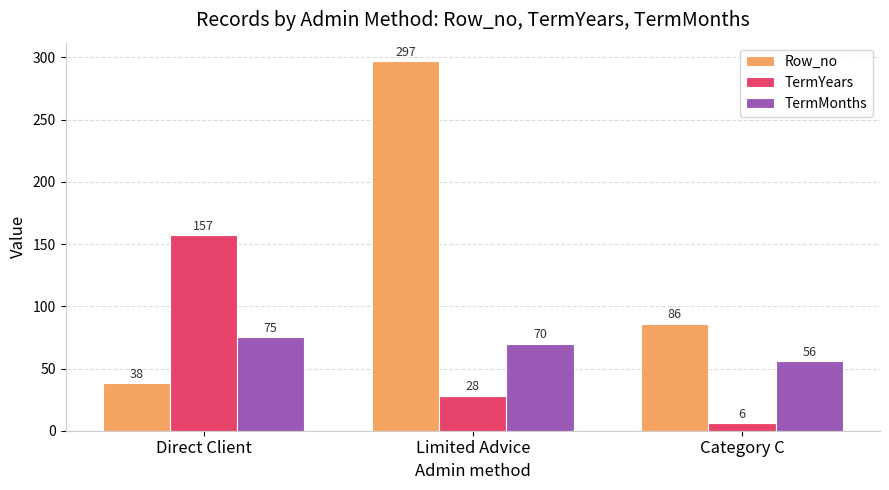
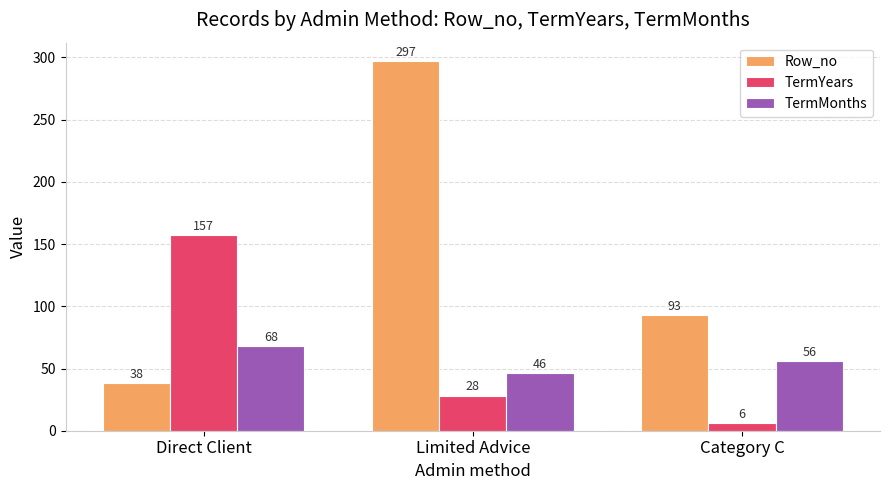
TermMonths, Direct Client: 75 -> 68
TermMonths, Limited Advice: 70 -> 46
Row_no, Category C: 86 -> 93
